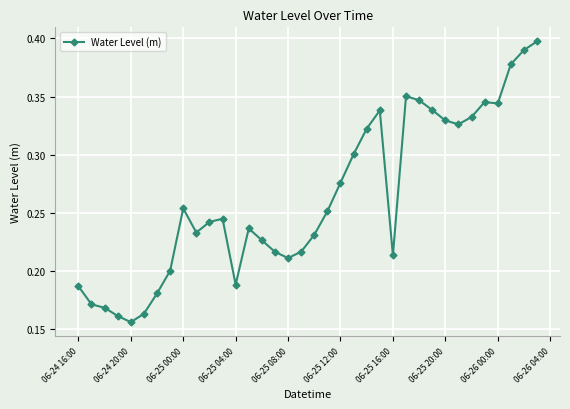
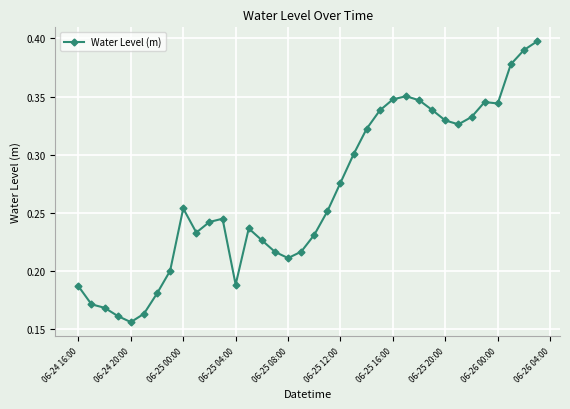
06-25 16:00: 0.213 -> 0.348
